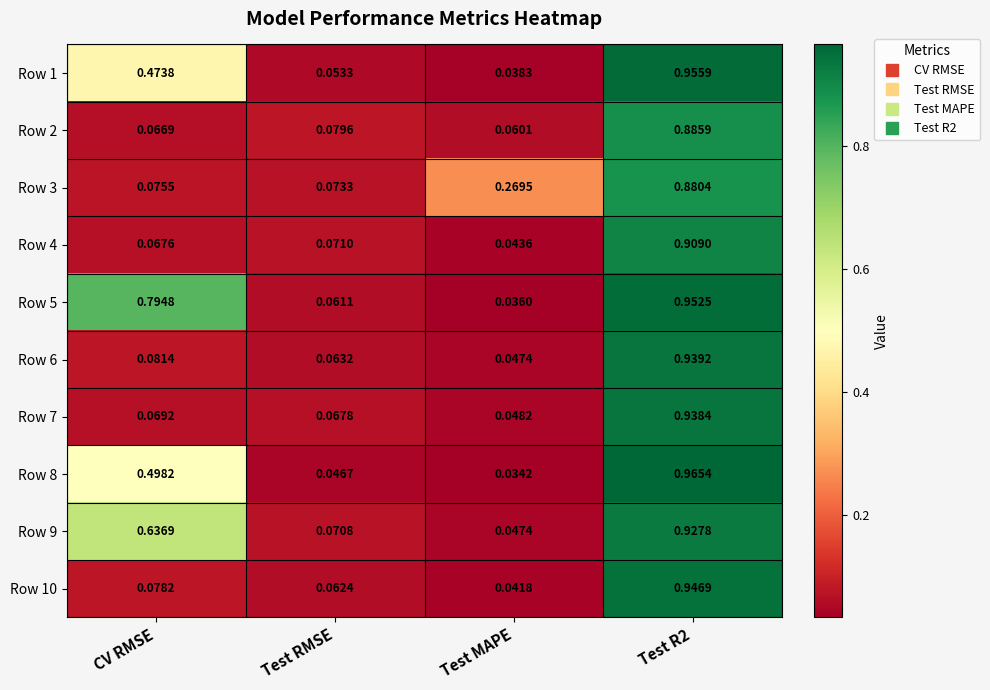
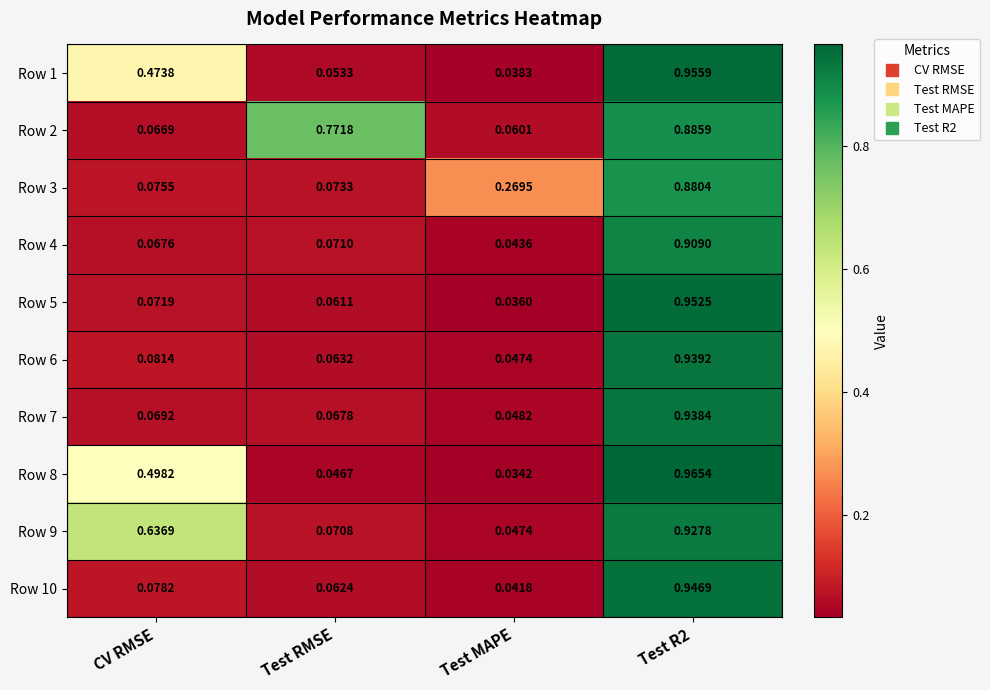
Row 2, Test RMSE: 0.0796 -> 0.7718
Row 5, CV RMSE: 0.7948 -> 0.0719
